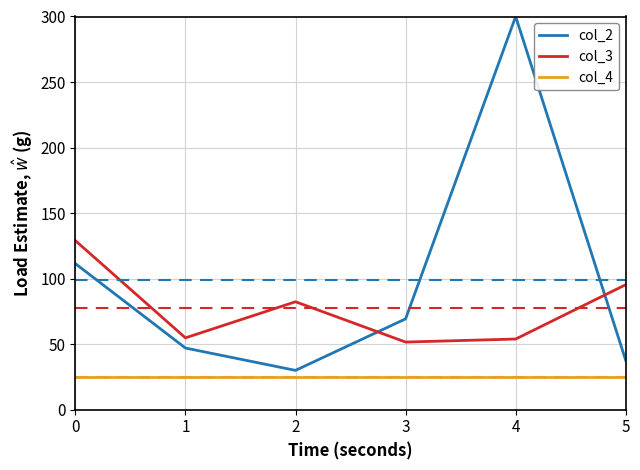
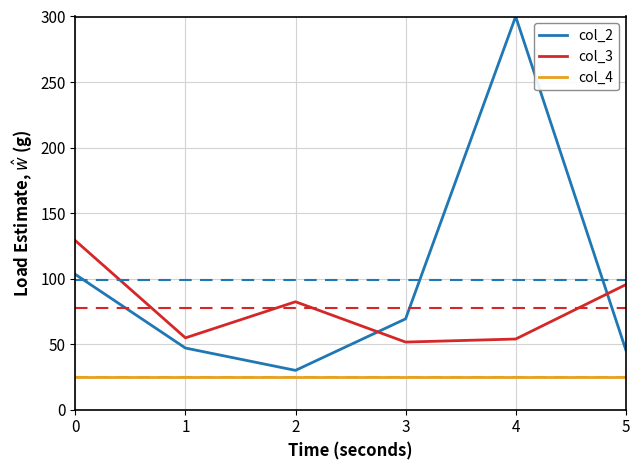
col_2, 0: 111 -> 103
col_2, 5: 38 -> 46
